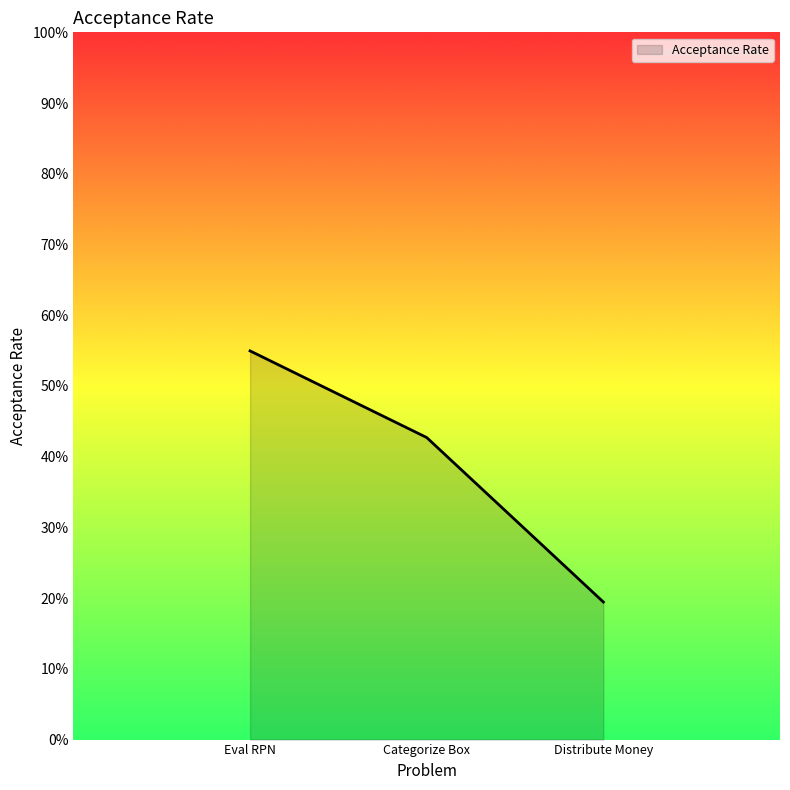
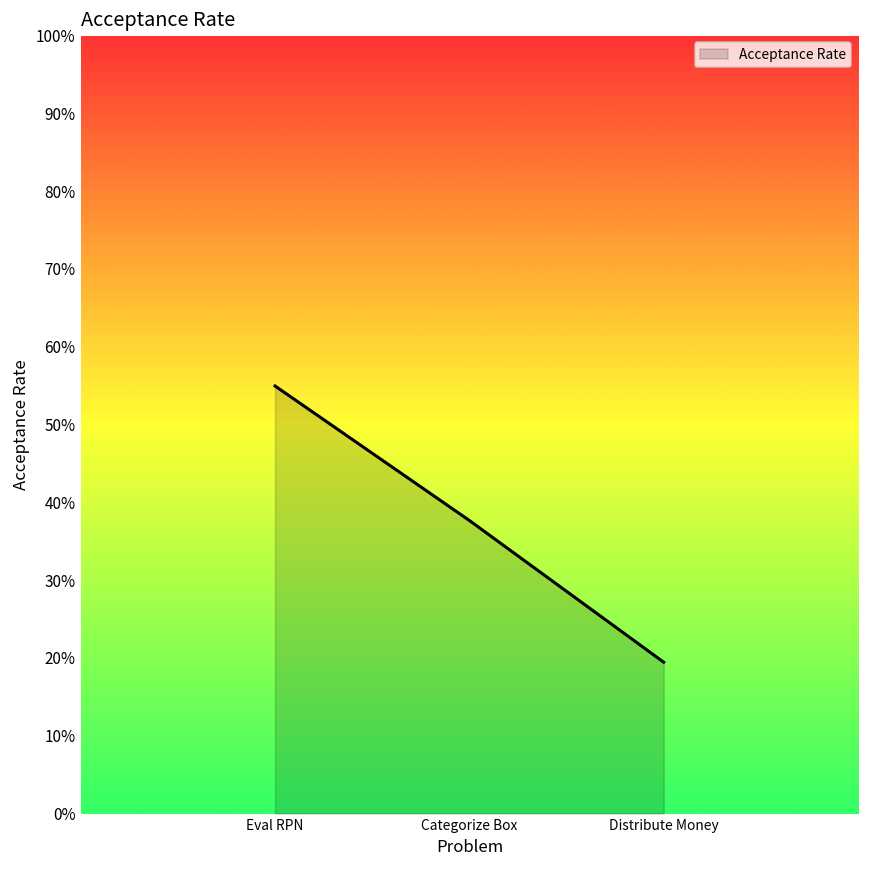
Categorize Box: 43% -> 38%
